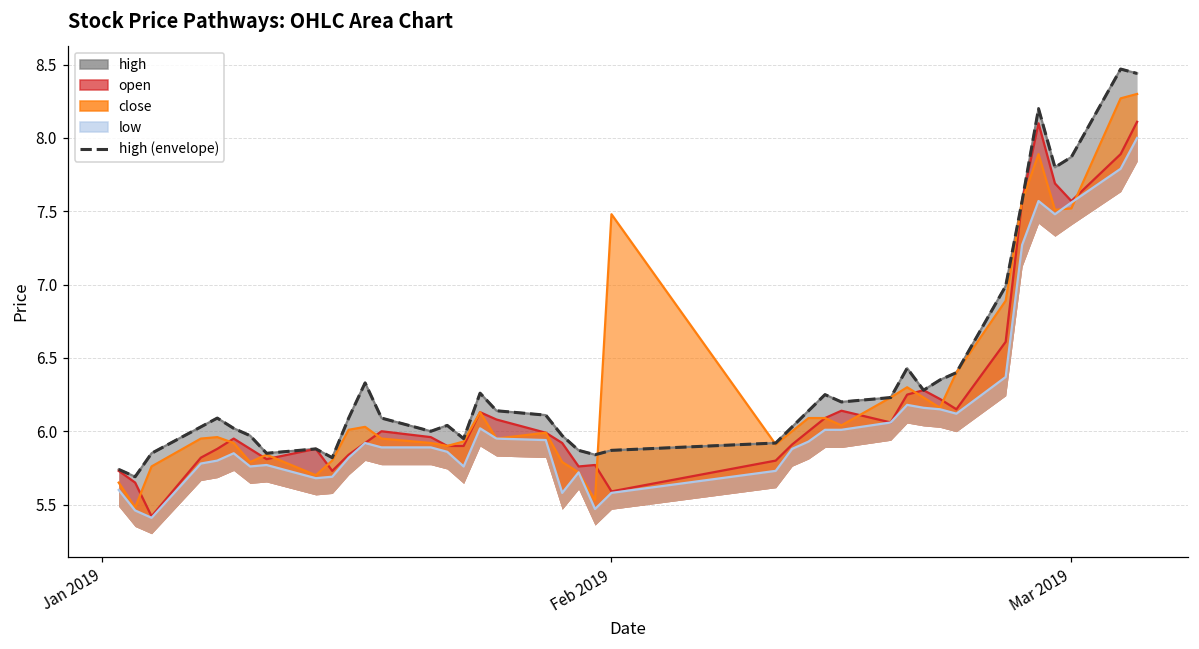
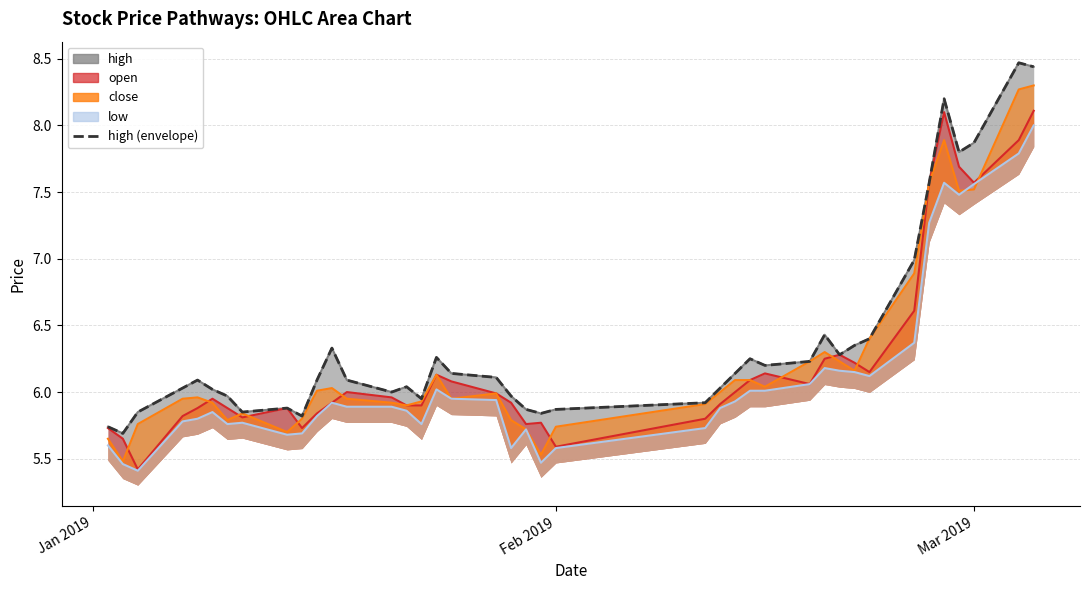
close, Feb 2019: 7.48 -> 5.74
